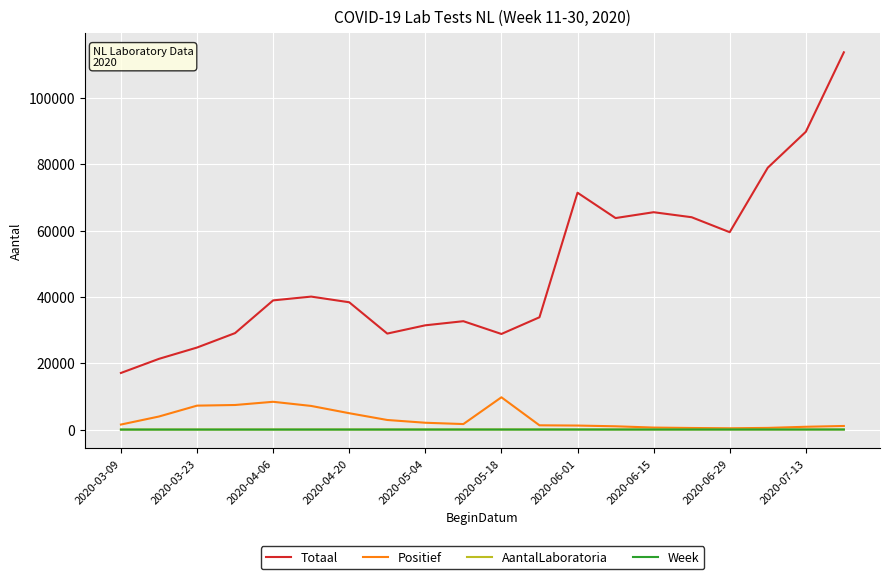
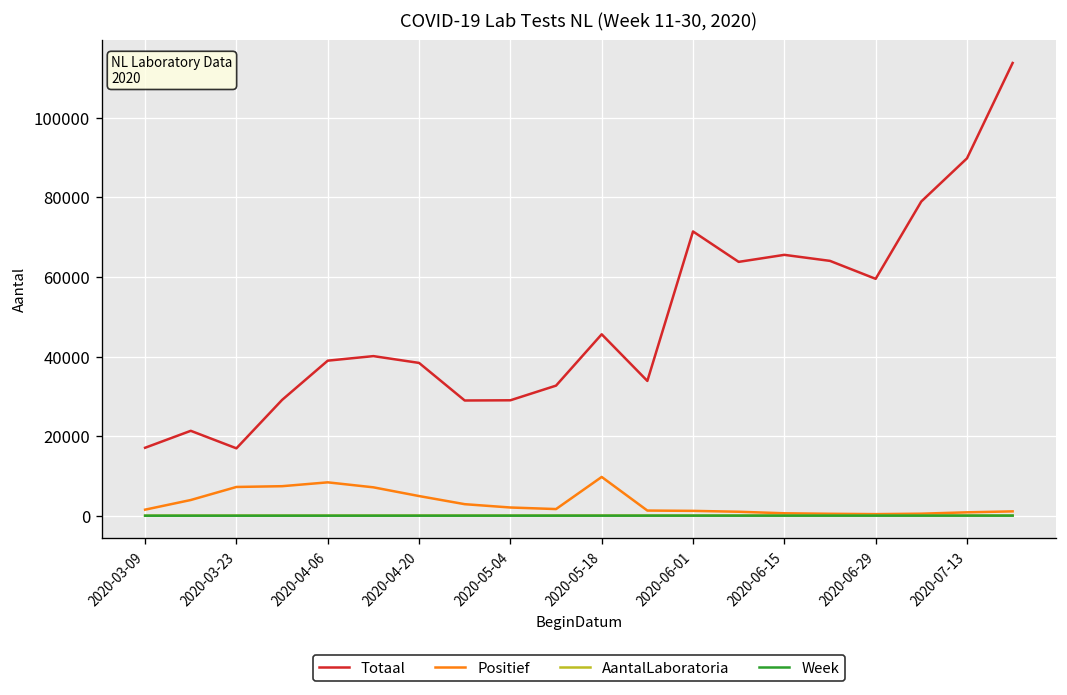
Totaal, 2020-03-23: 25000 -> 17000
Totaal, 2020-05-04: 31000 -> 29000
Totaal, 2020-05-18: 29000 -> 46000
